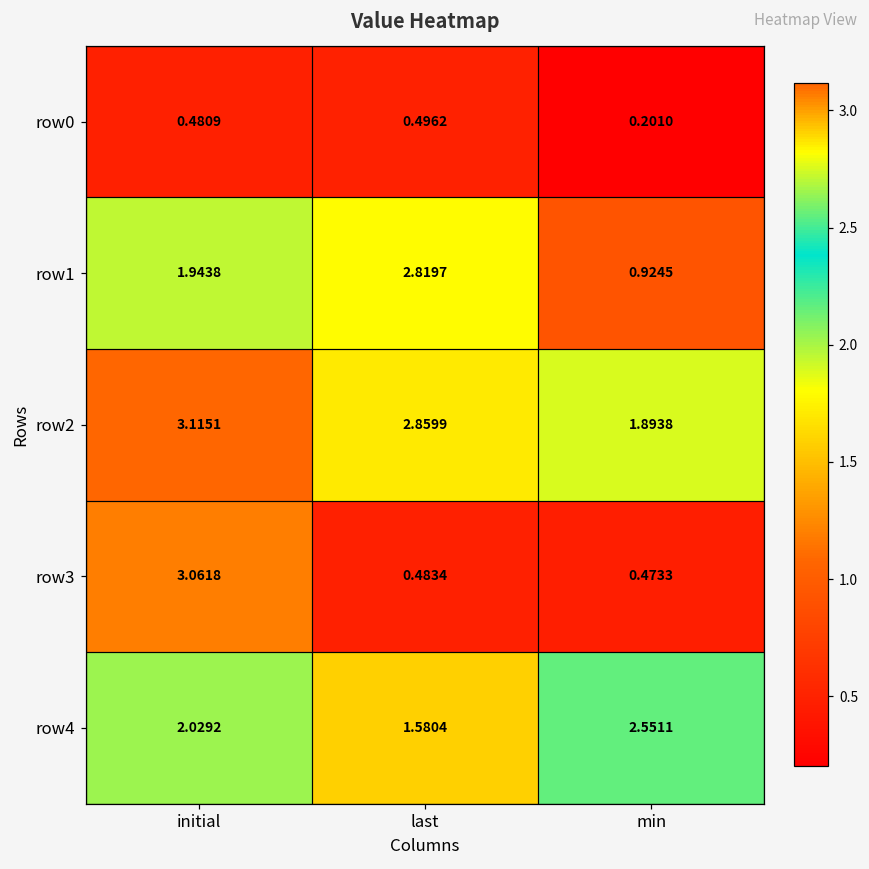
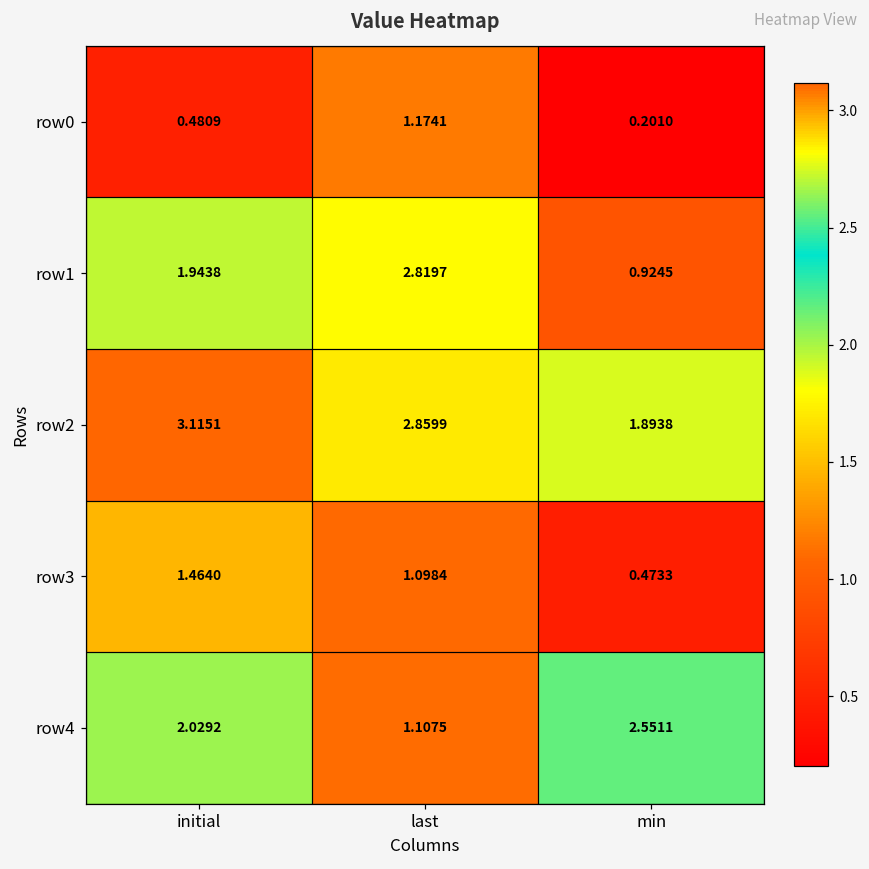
row0, last: 0.4962 -> 1.1741
row3, initial: 3.0618 -> 1.4640
row3, last: 0.4834 -> 1.0984
row4, last: 1.5804 -> 1.1075
